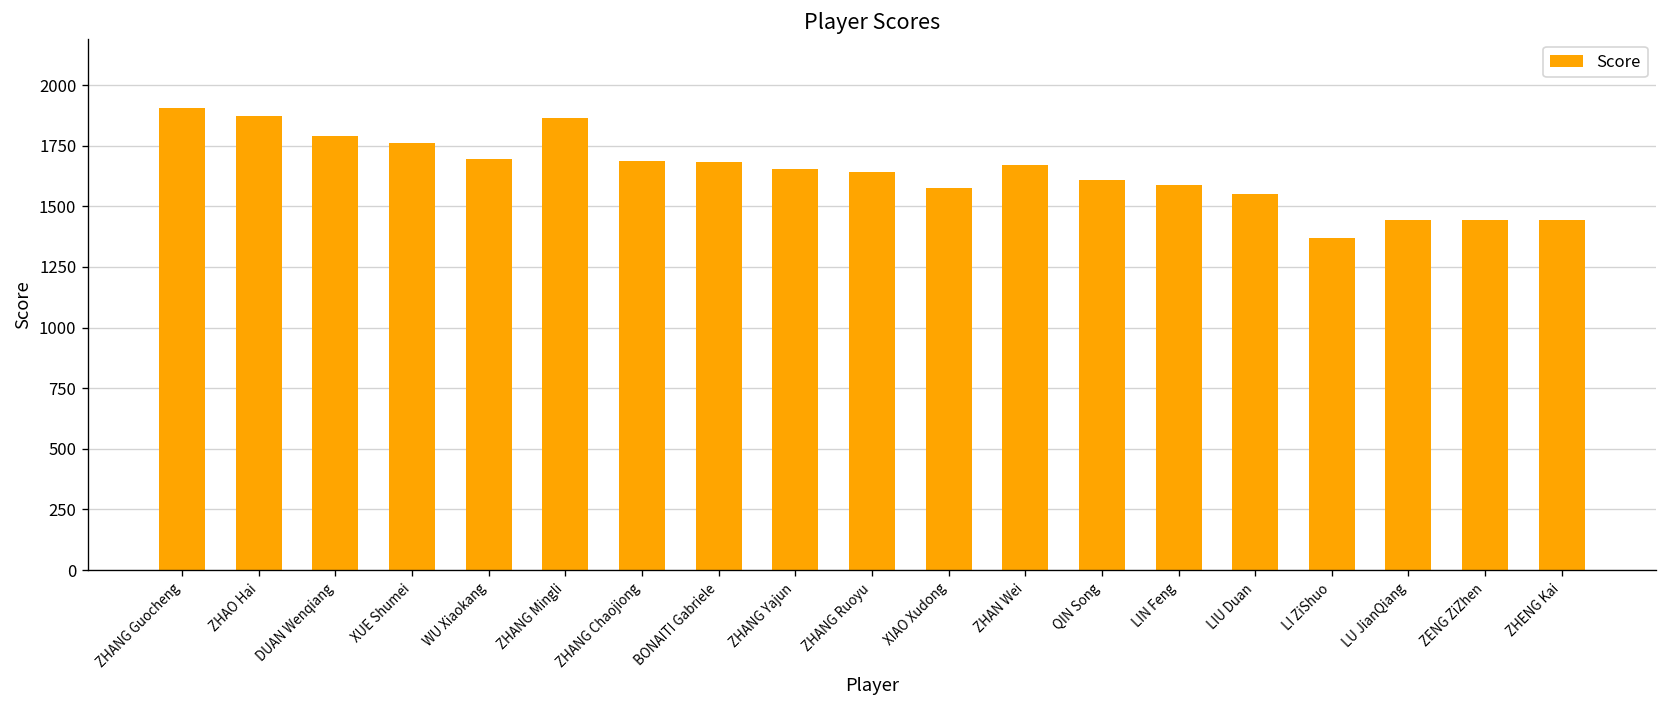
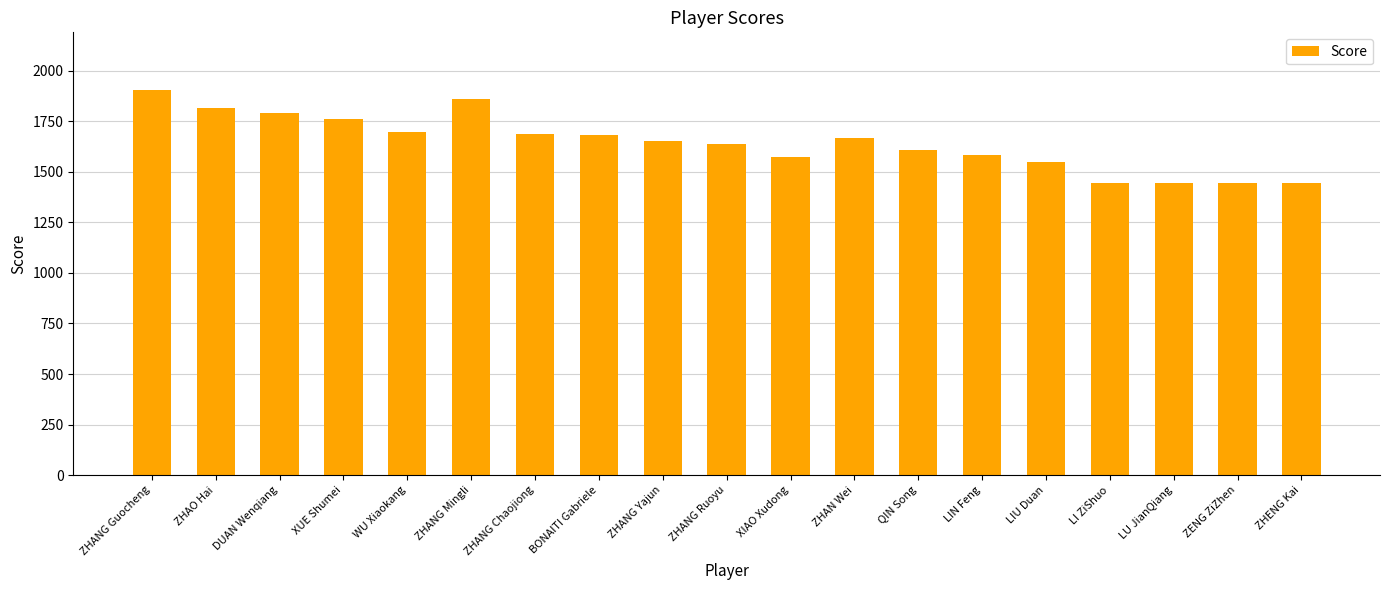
ZHAO Hai: 1870 -> 1810
LI ZiShuo: 1370 -> 1450
